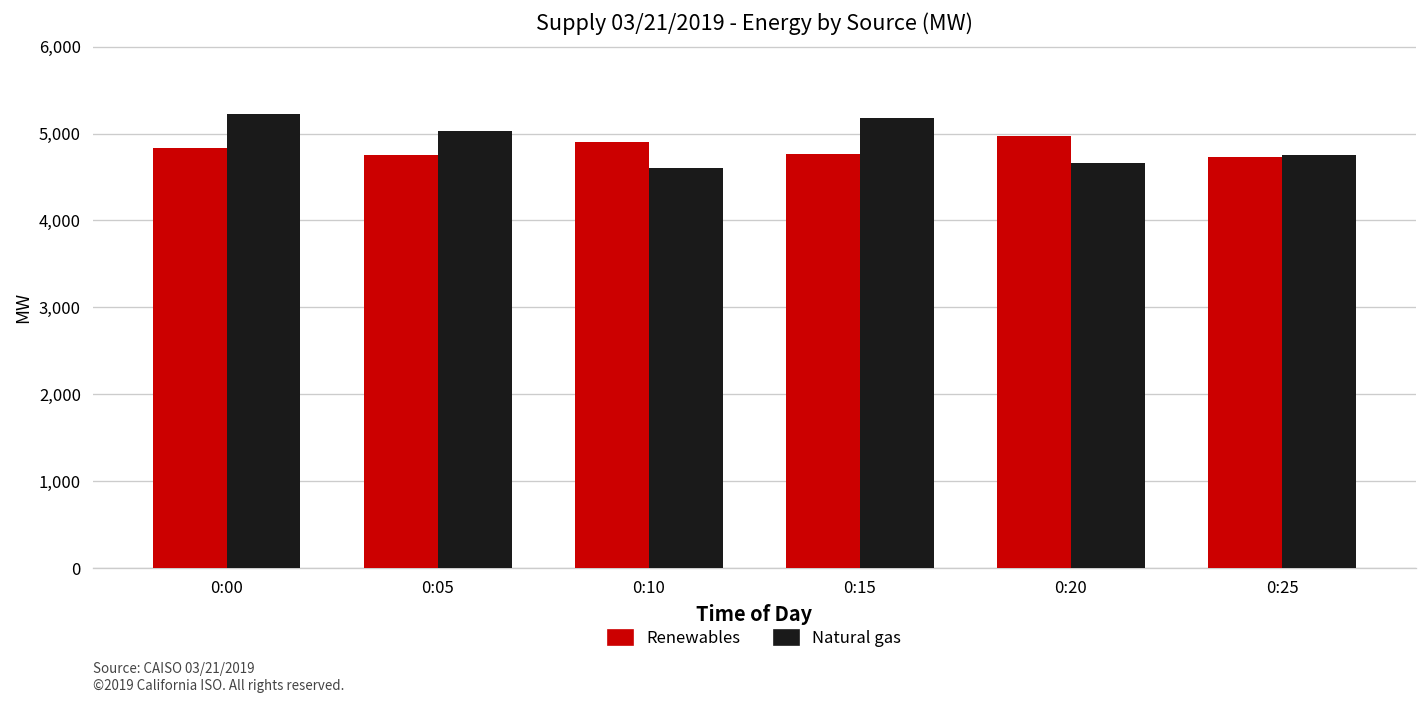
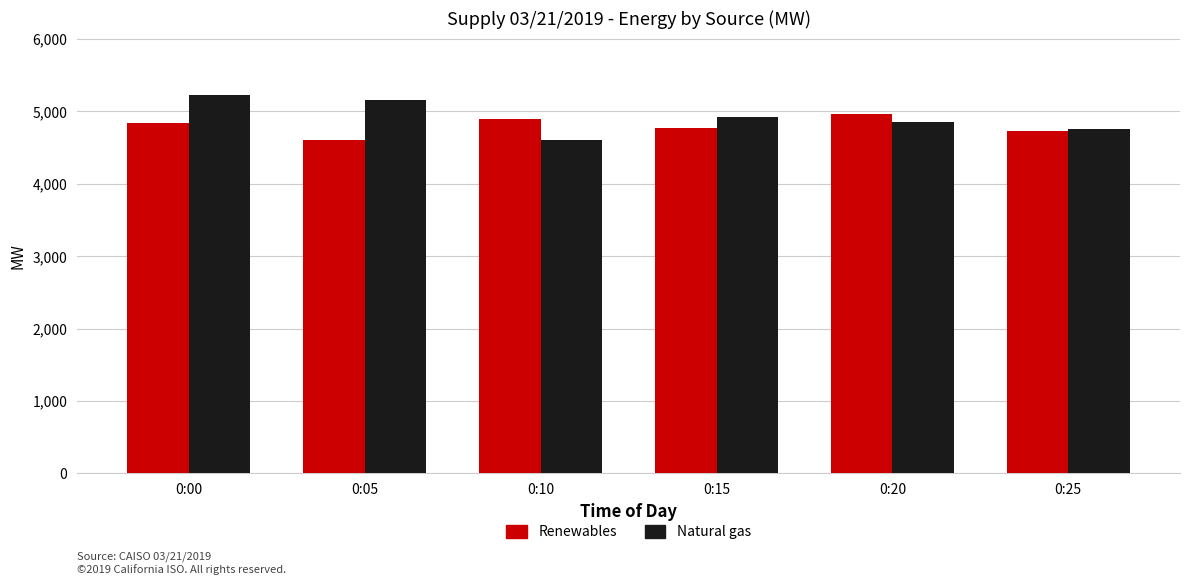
Renewables, 0:05: 4,800 -> 4,600
Natural gas, 0:05: 5,000 -> 5,200
Natural gas, 0:15: 5,200 -> 4,900
Natural gas, 0:20: 4,700 -> 4,800
